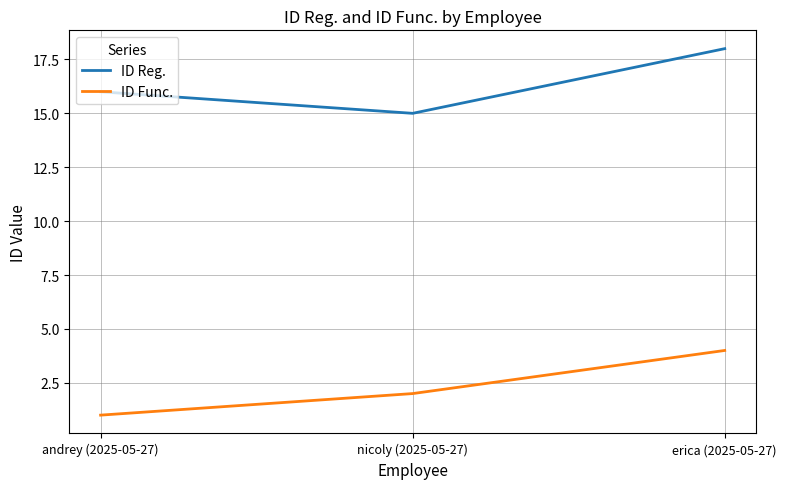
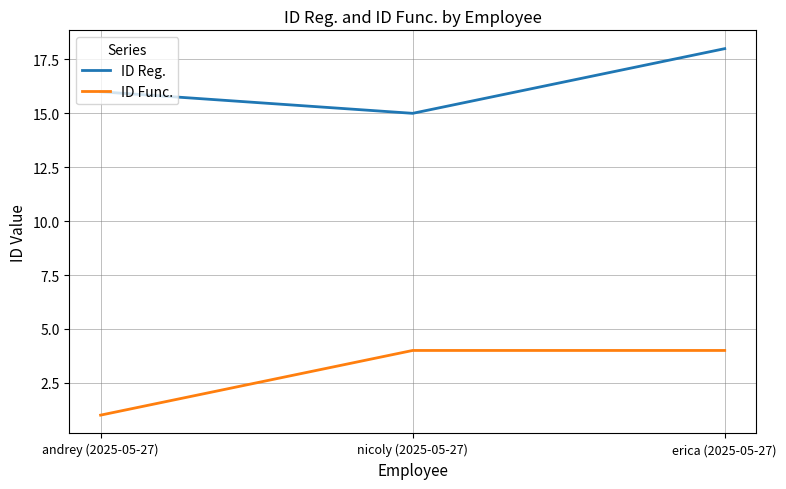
ID Func., nicoly (2025-05-27): 2 -> 4
